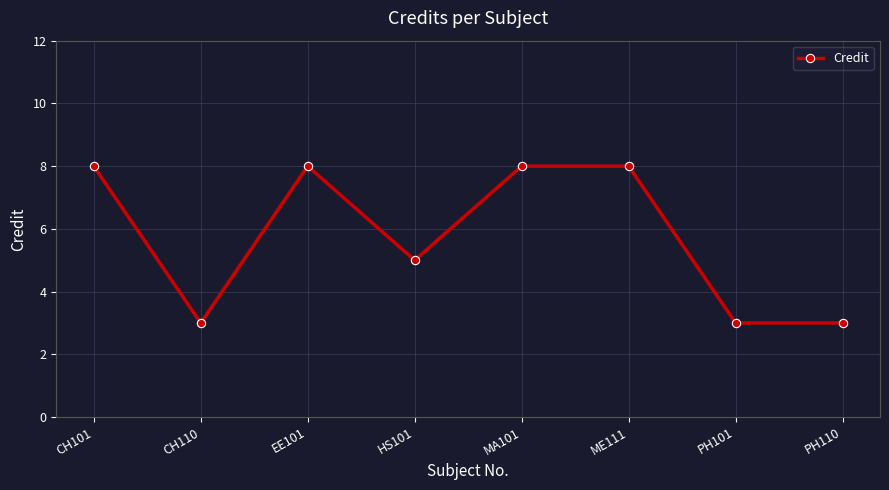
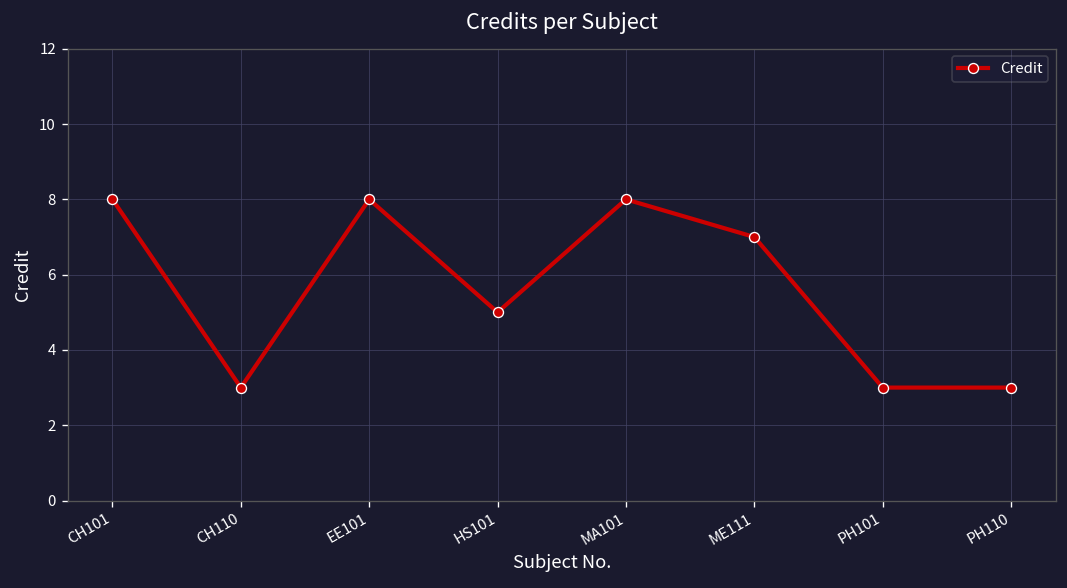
ME111: 8 -> 7
